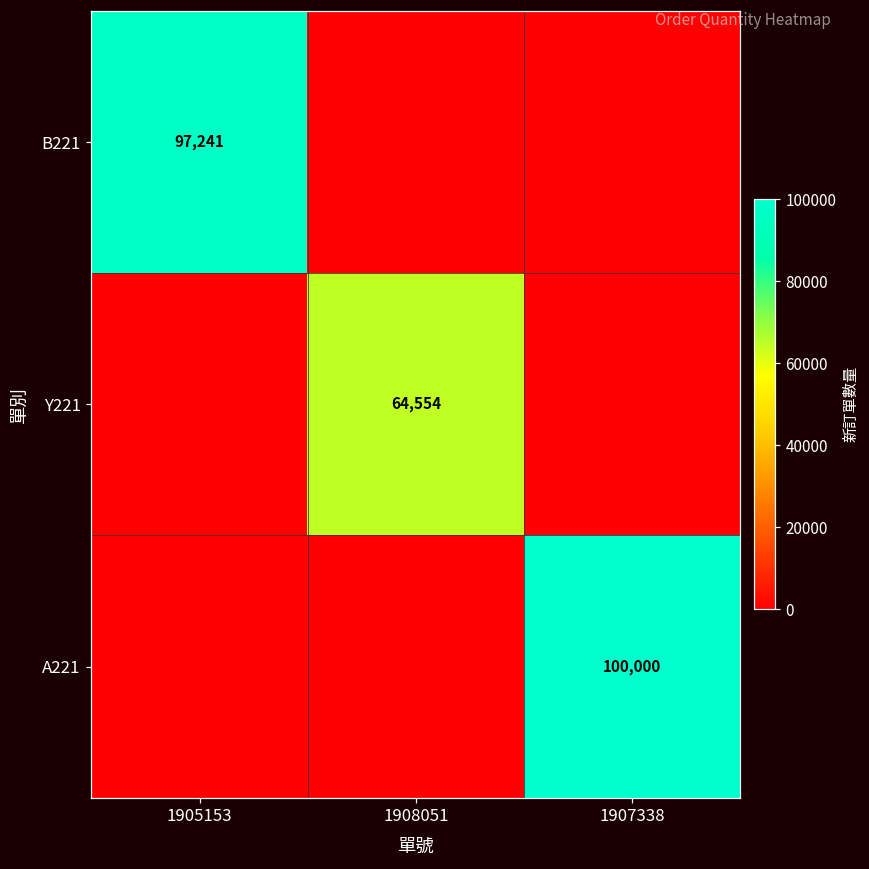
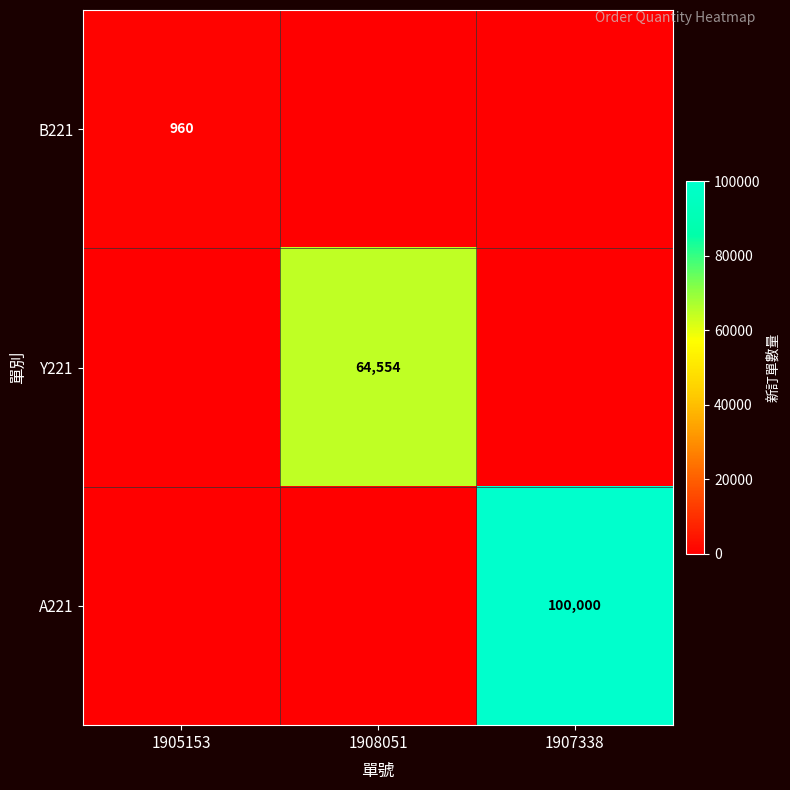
B221, 1905153: 97,241 -> 960
